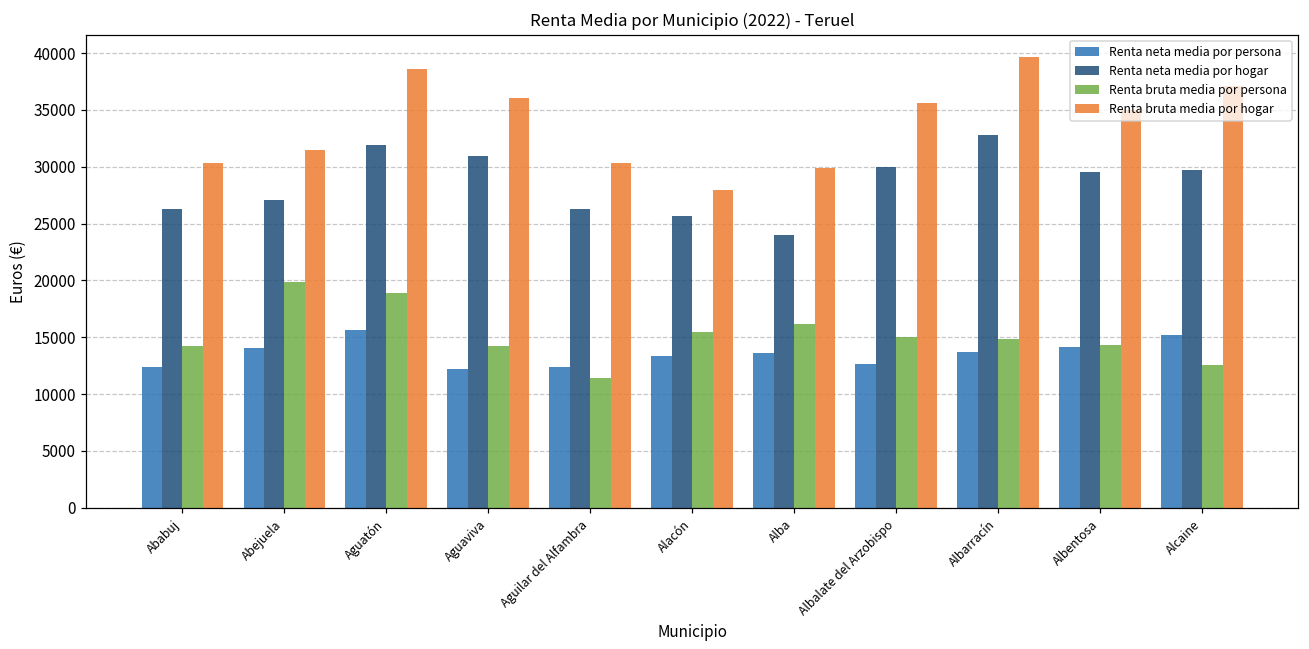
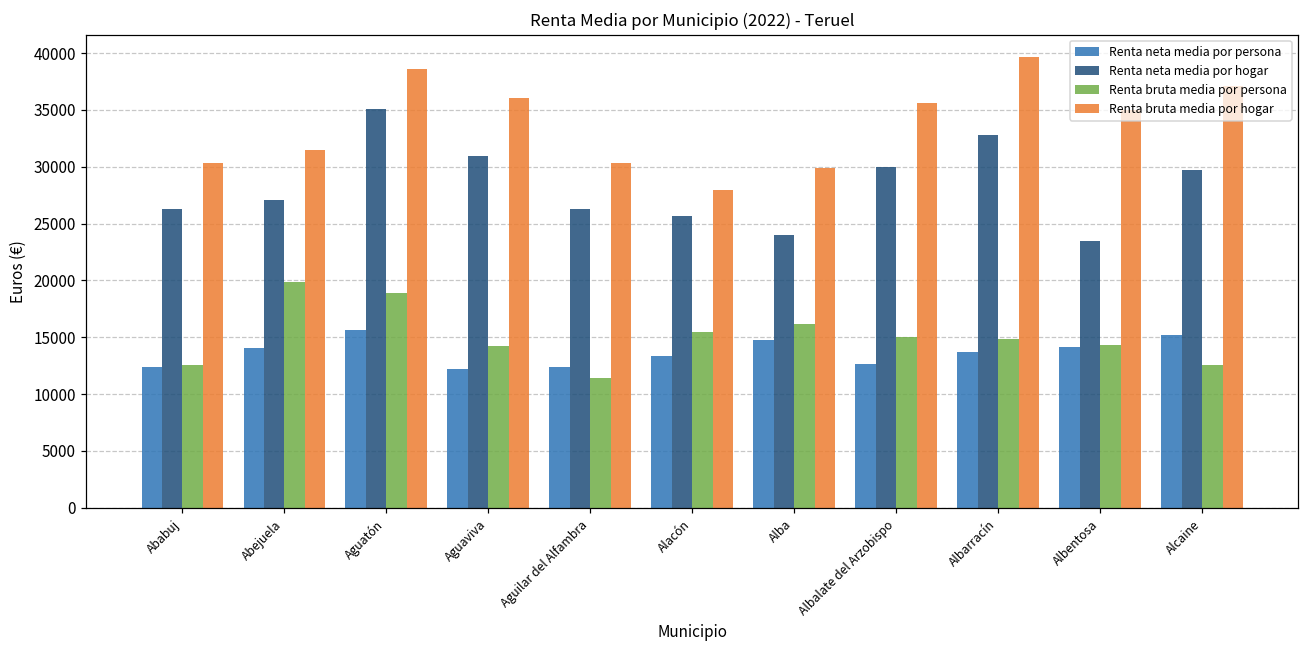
Renta bruta media por persona, Ababuj: 14300 -> 12500
Renta neta media por hogar, Aguatón: 31900 -> 35100
Renta neta media por persona, Alba: 13600 -> 14800
Renta neta media por hogar, Albentosa: 29500 -> 23500
